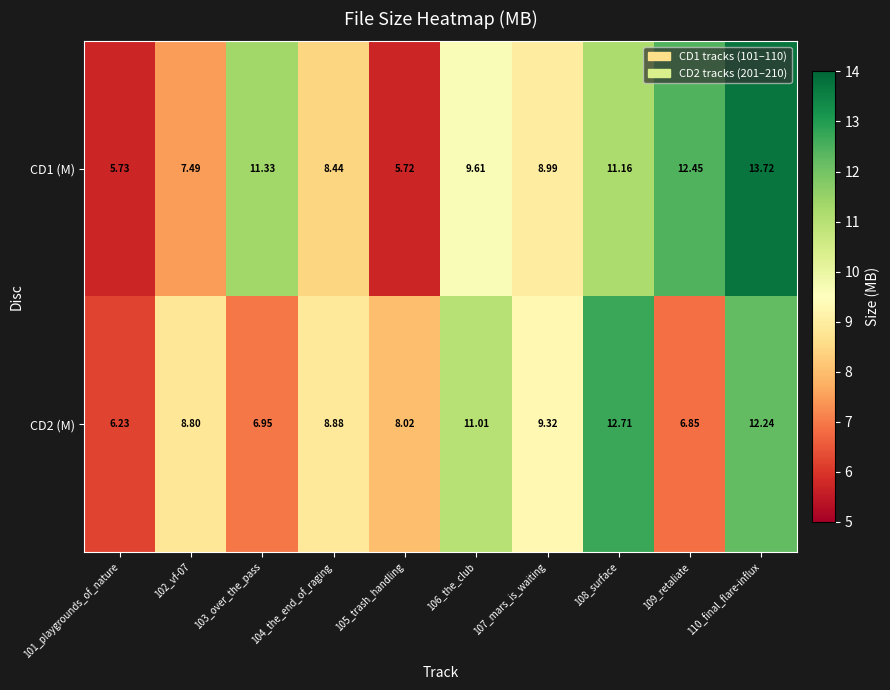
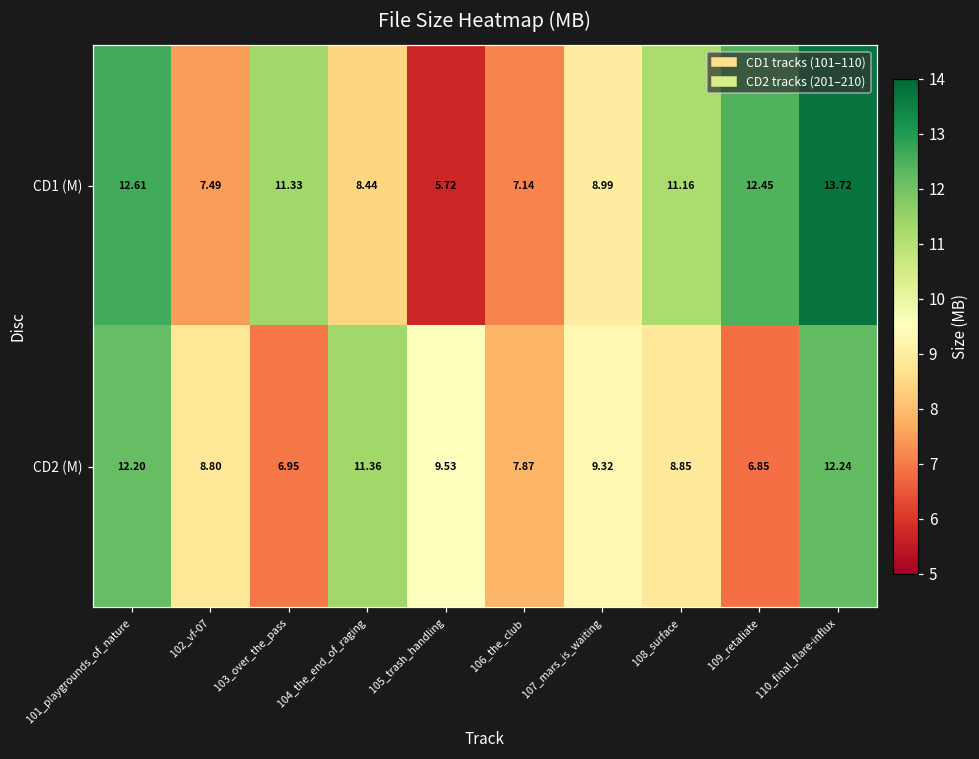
CD1 (M), 101_playgrounds_of_nature: 5.73 -> 12.61
CD1 (M), 106_the_club: 9.61 -> 7.14
CD2 (M), 101_playgrounds_of_nature: 6.23 -> 12.20
CD2 (M), 104_the_end_of_raging: 8.88 -> 11.36
CD2 (M), 105_trash_handling: 8.02 -> 9.53
CD2 (M), 106_the_club: 11.01 -> 7.87
CD2 (M), 108_surface: 12.71 -> 8.85
